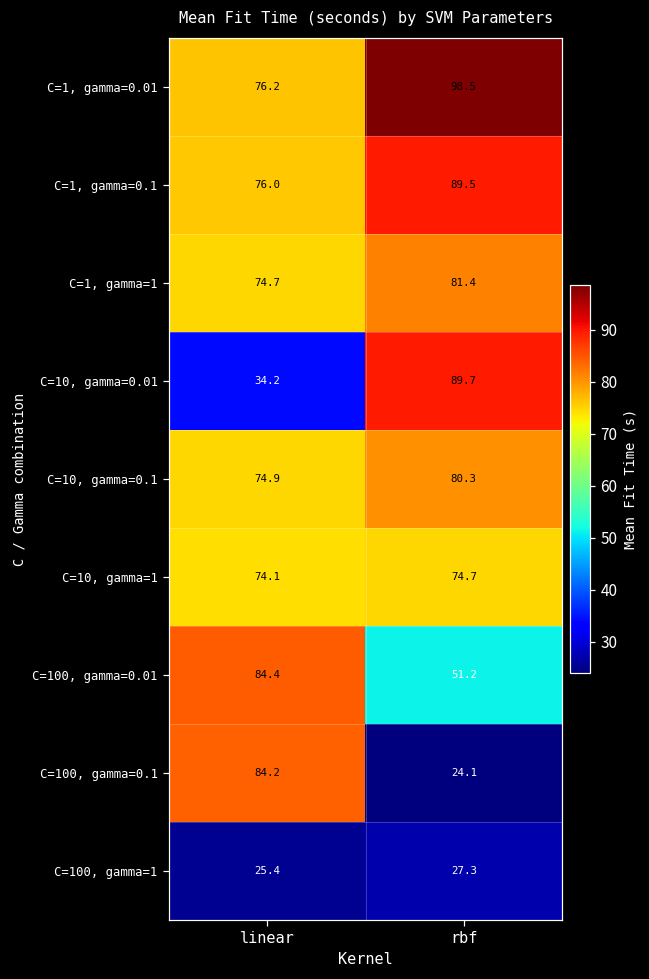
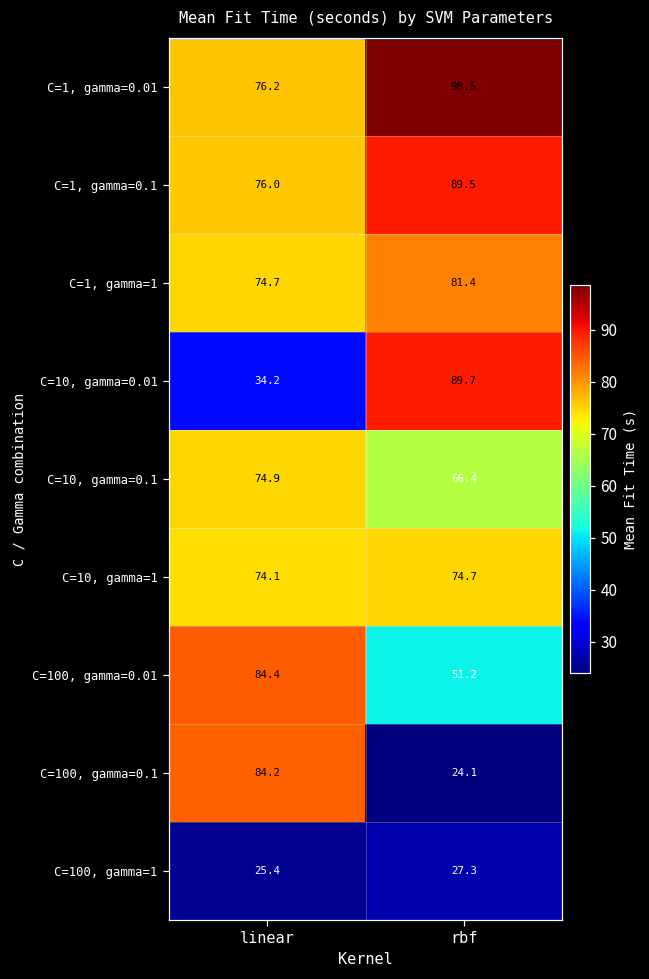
C=10, gamma=0.1, rbf: 80.3 -> 66.4
